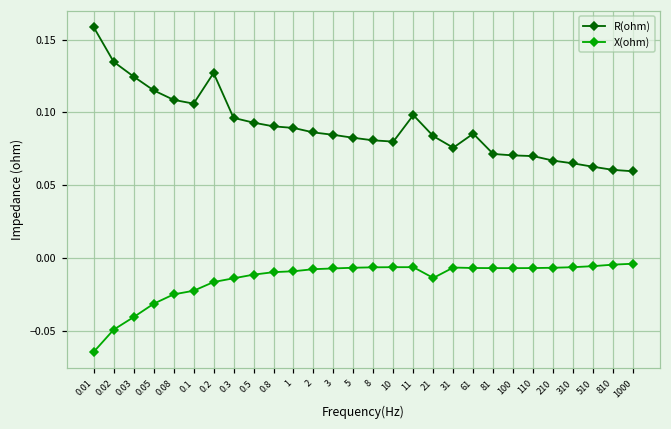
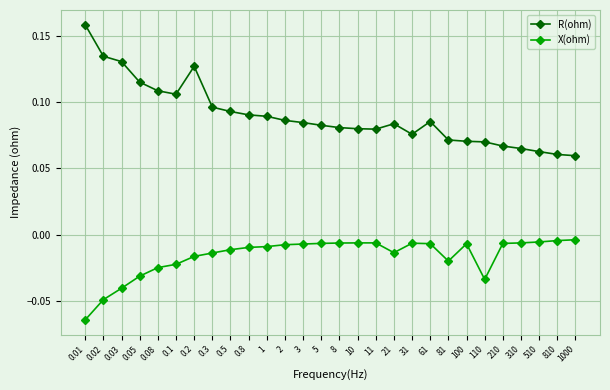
R(ohm), 0.03: 0.125 -> 0.131
R(ohm), 11: 0.098 -> 0.080
X(ohm), 81: -0.007 -> -0.020
X(ohm), 110: -0.007 -> -0.034
